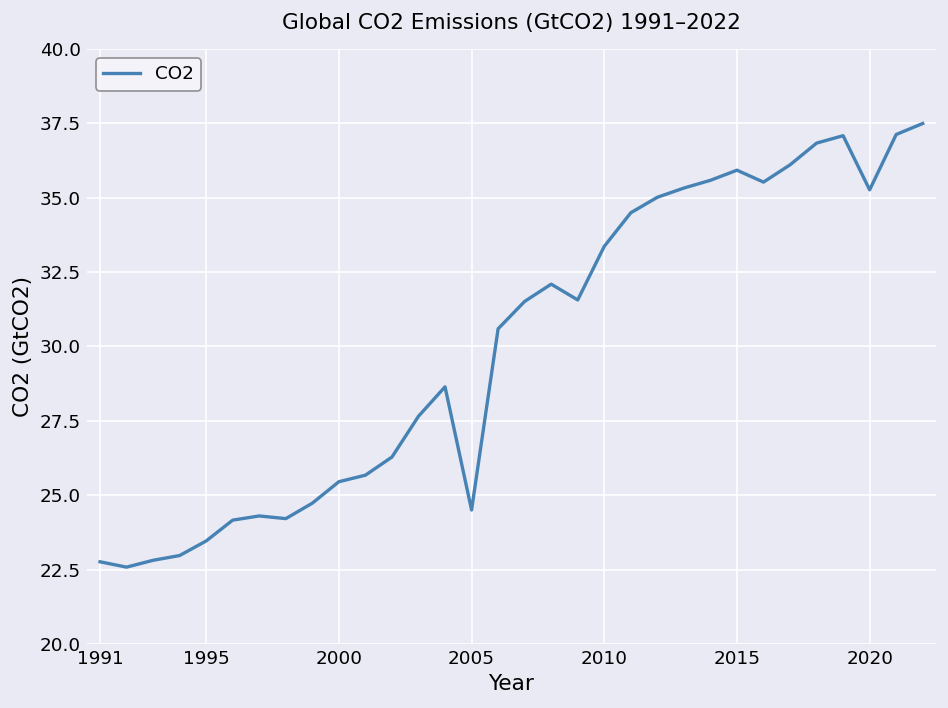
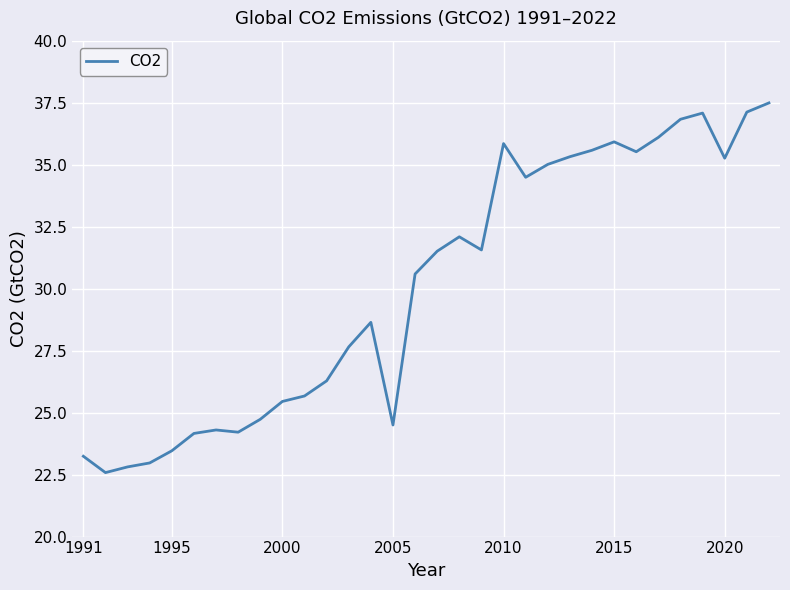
1991: 22.8 -> 23.2
2010: 33.4 -> 35.9
